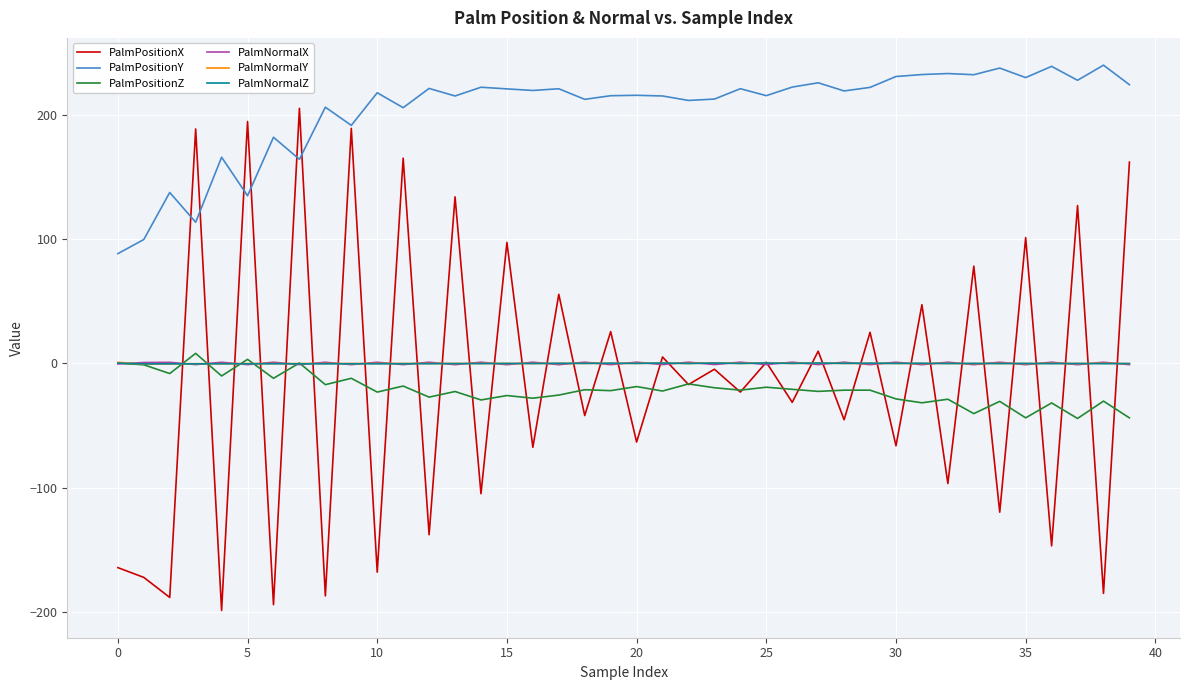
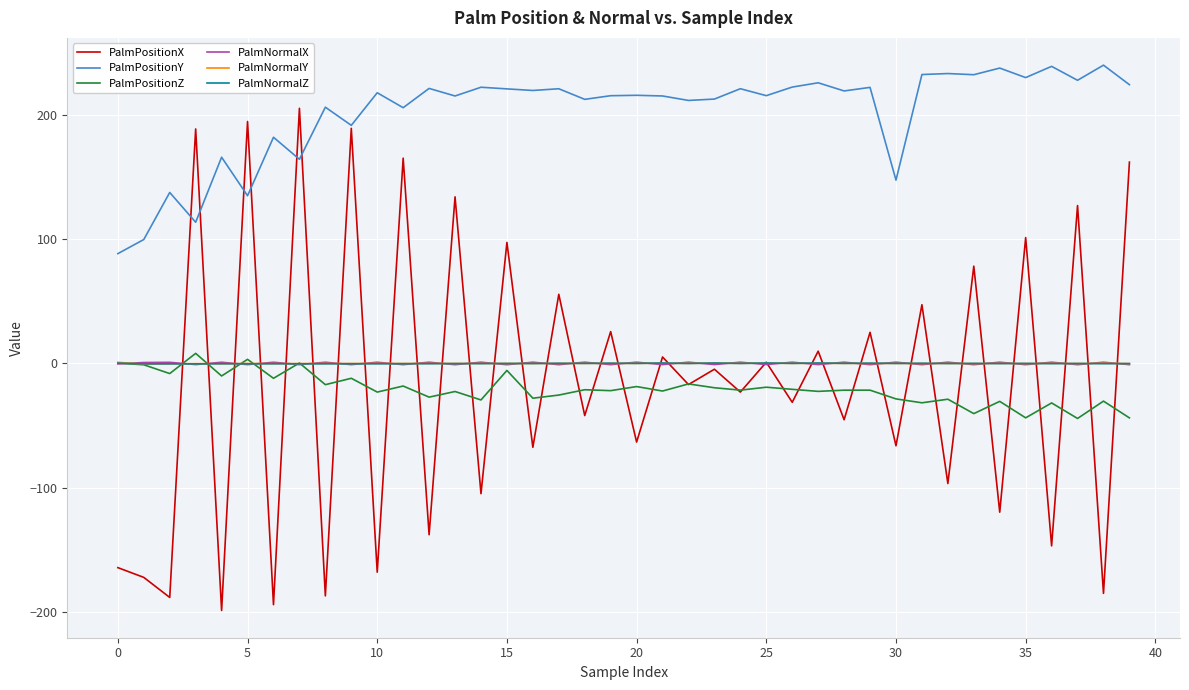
PalmPositionZ, 15: -26 -> -6
PalmPositionY, 30: 231 -> 148
